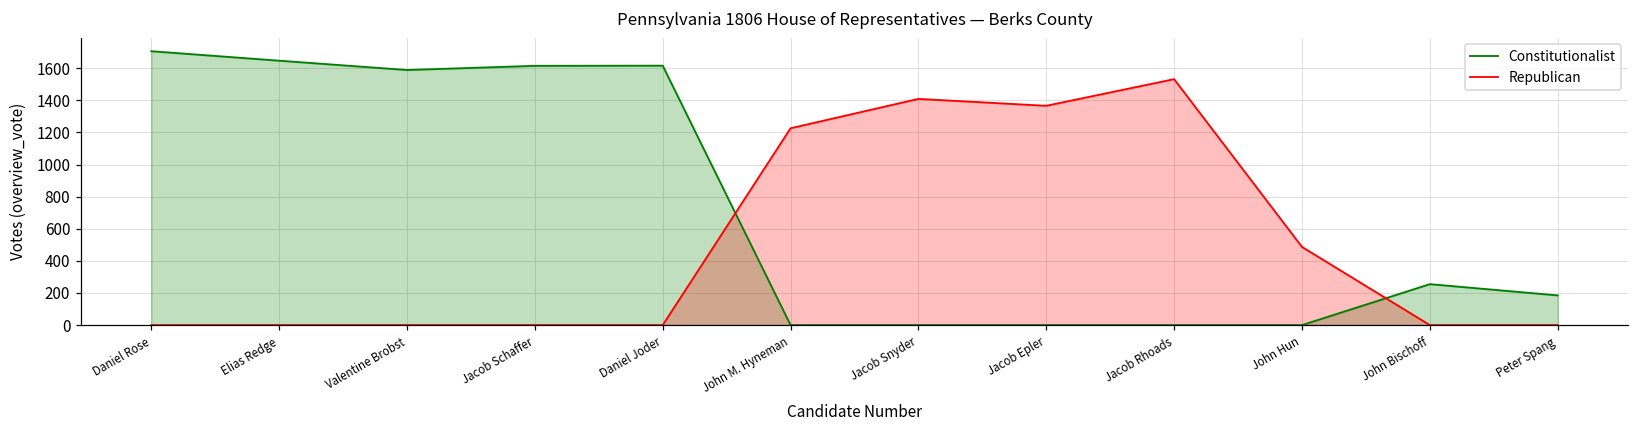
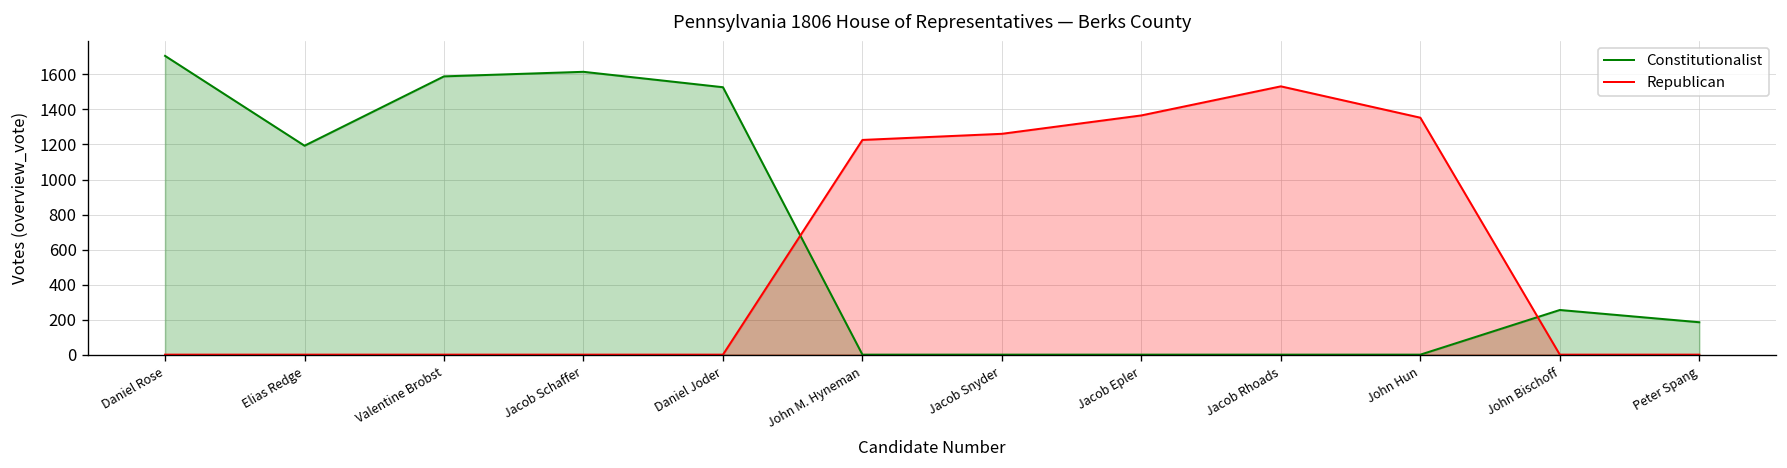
Constitutionalist, Elias Redge: 1650 -> 1190
Constitutionalist, Daniel Joder: 1620 -> 1530
Republican, Jacob Snyder: 1410 -> 1260
Republican, John Hun: 490 -> 1350
